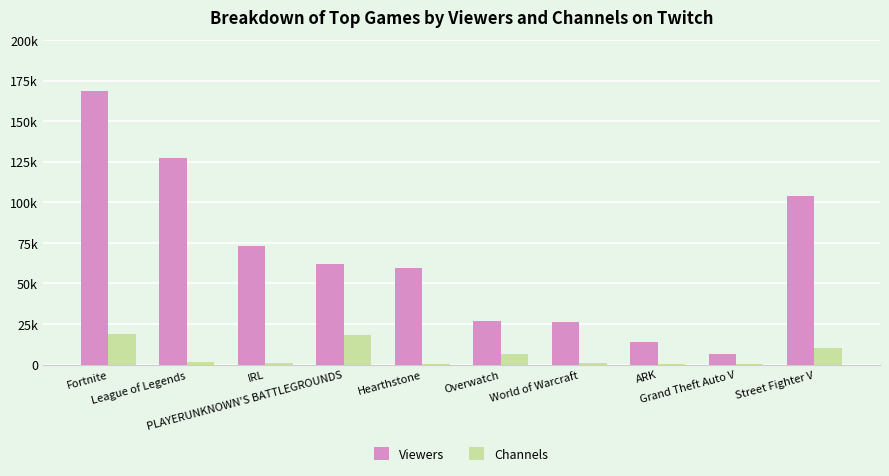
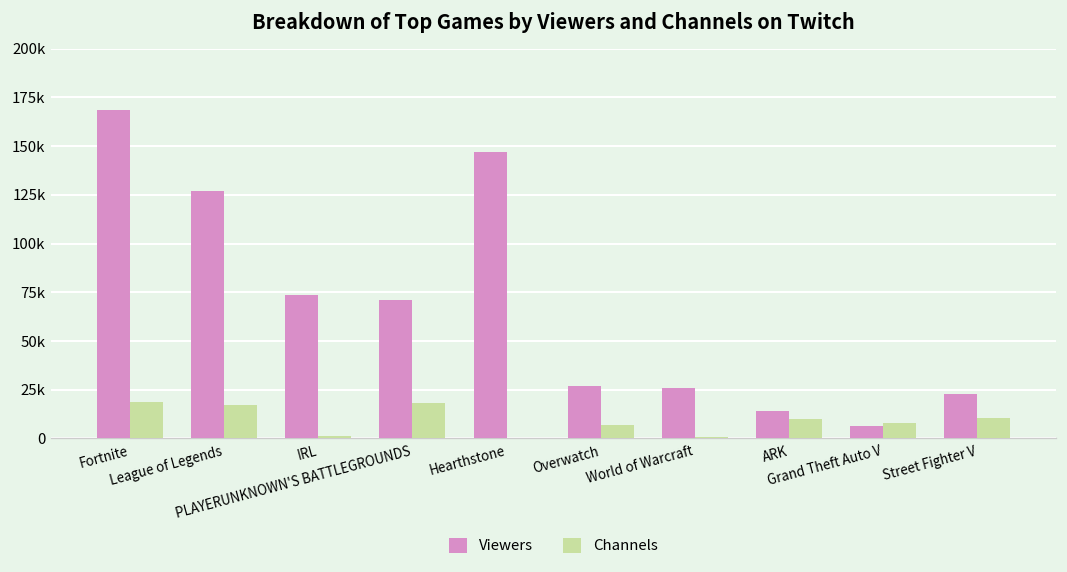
Channels, League of Legends: 2000 -> 17000
Viewers, PLAYERUNKNOWN'S BATTLEGROUNDS: 62000 -> 71000
Viewers, Hearthstone: 60000 -> 147000
Channels, ARK: 0 -> 10000
Channels, Grand Theft Auto V: 1000 -> 8000
Viewers, Street Fighter V: 104000 -> 23000
